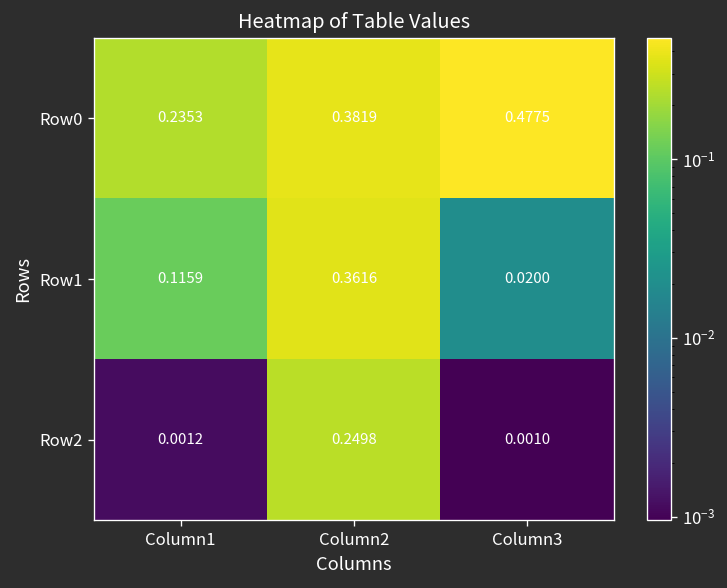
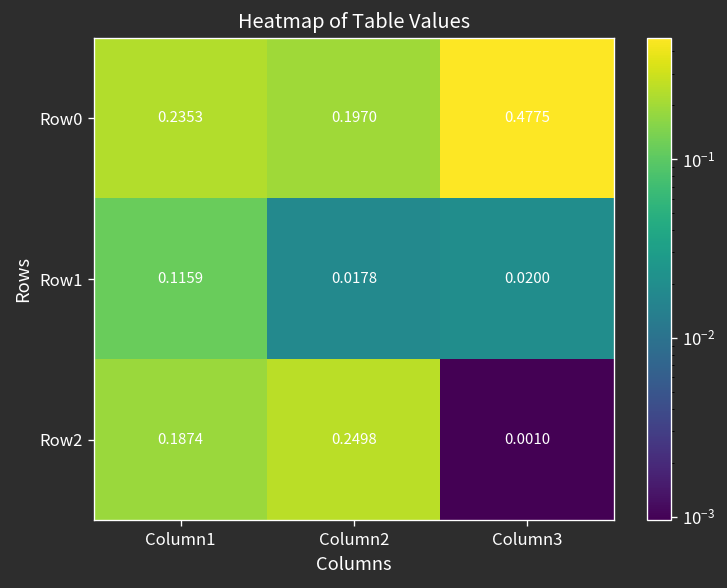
Row0, Column2: 0.3819 -> 0.1970
Row1, Column2: 0.3616 -> 0.0178
Row2, Column1: 0.0012 -> 0.1874
